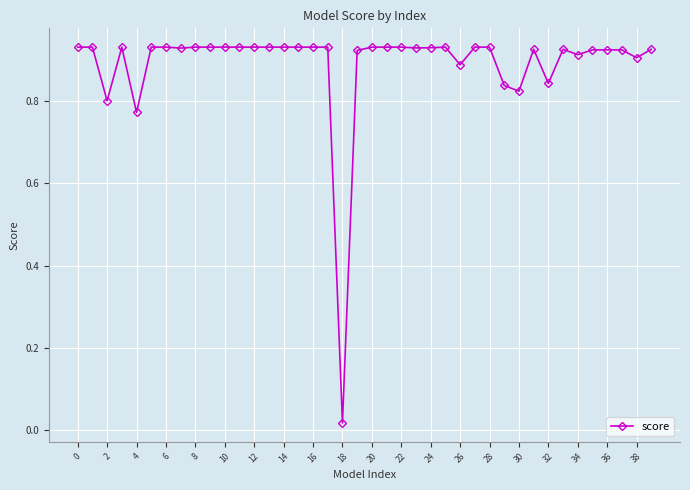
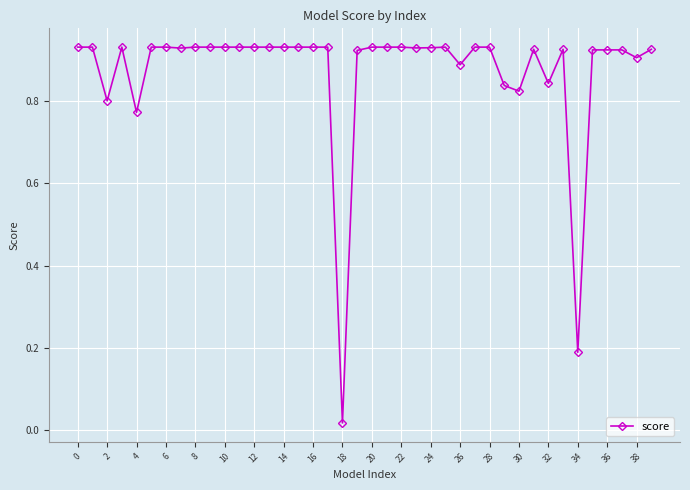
34: 0.91 -> 0.19
